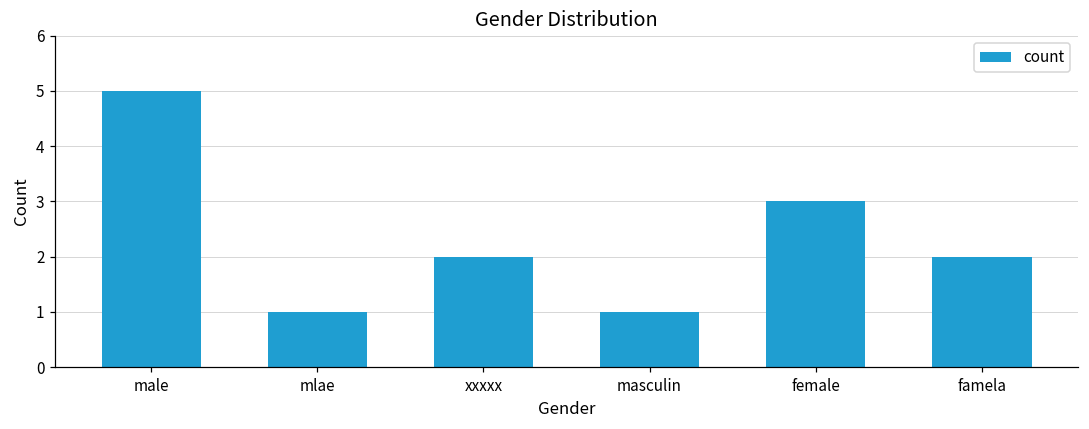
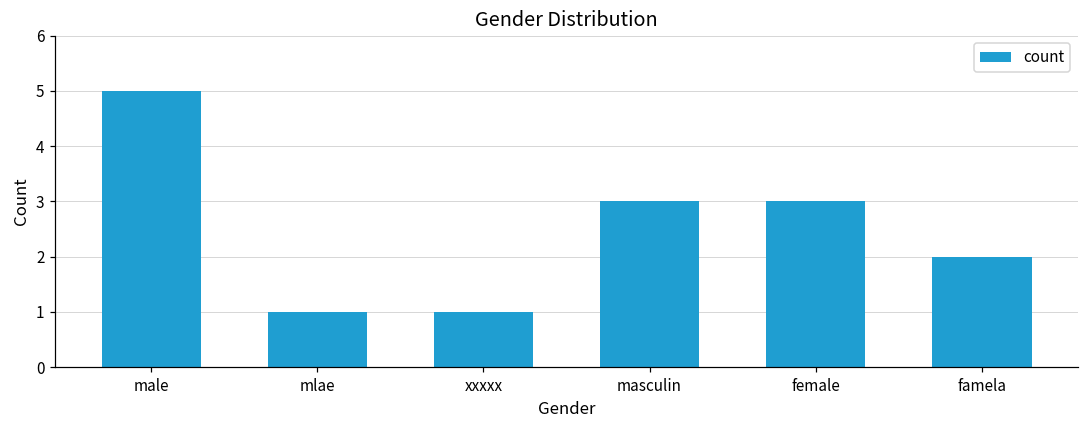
xxxxx: 2 -> 1
masculin: 1 -> 3
